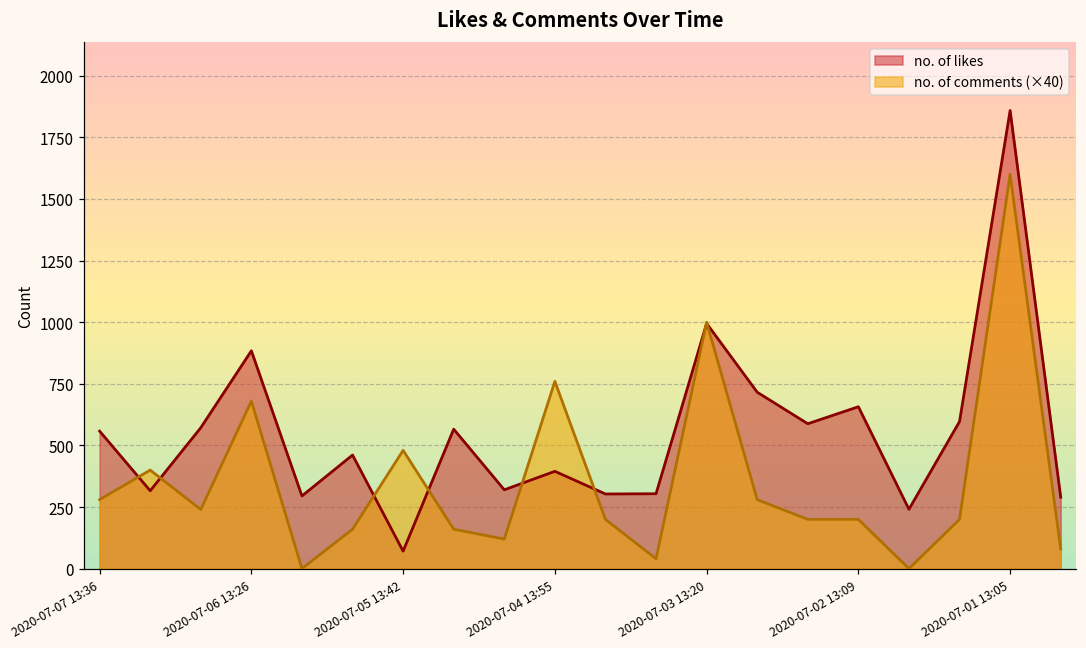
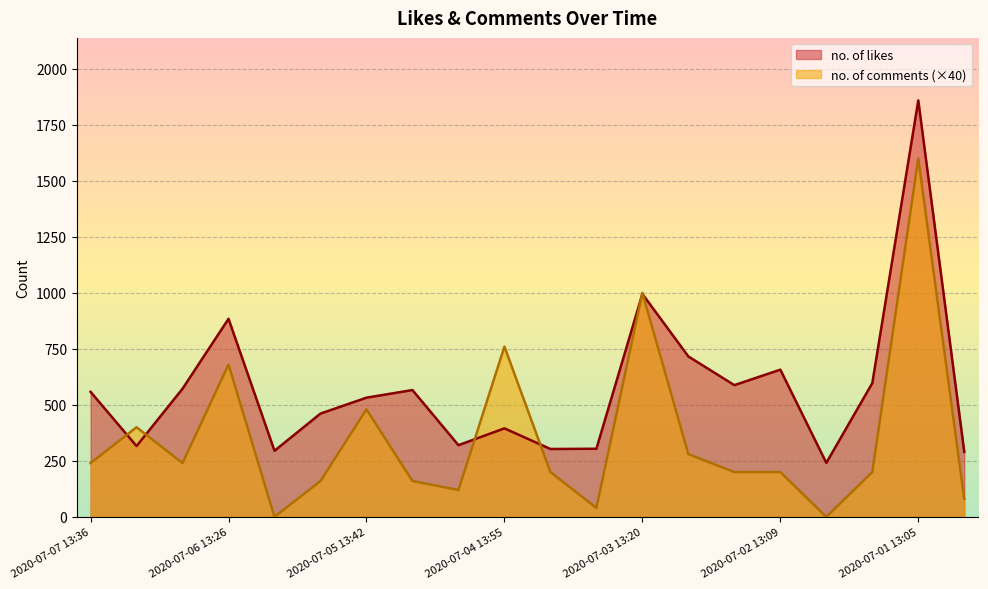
no. of comments (×40), 2020-07-07 13:36: 280 -> 240
no. of likes, 2020-07-05 13:42: 70 -> 530
